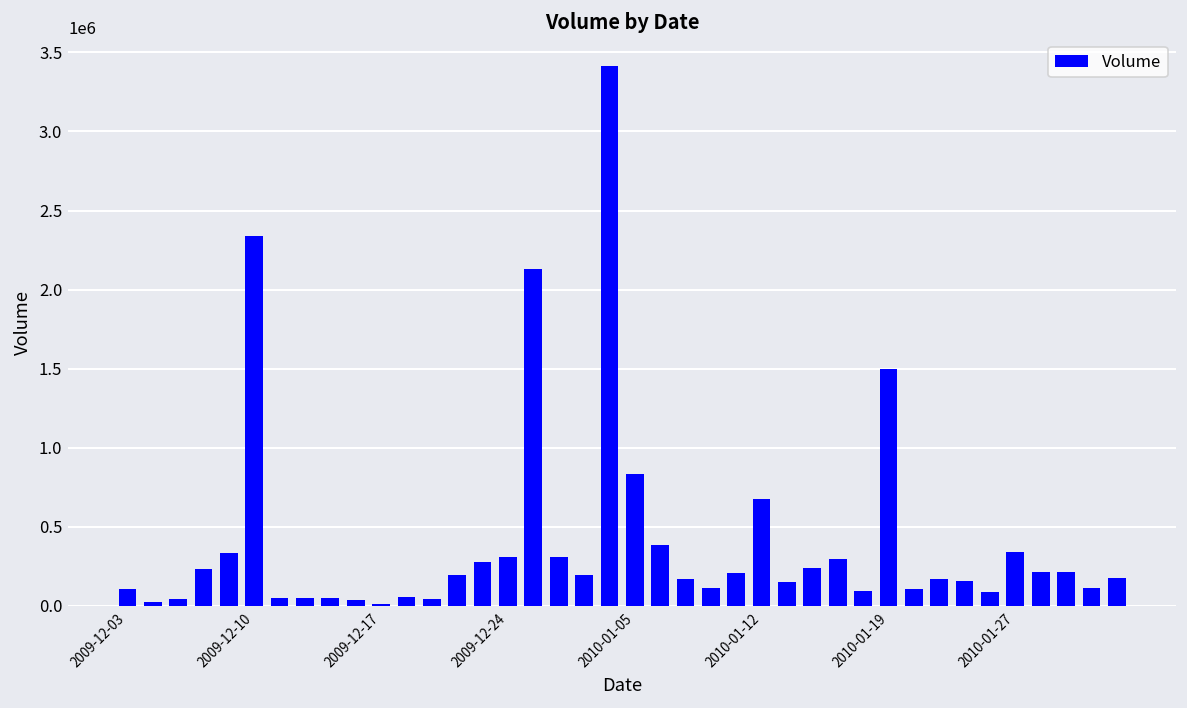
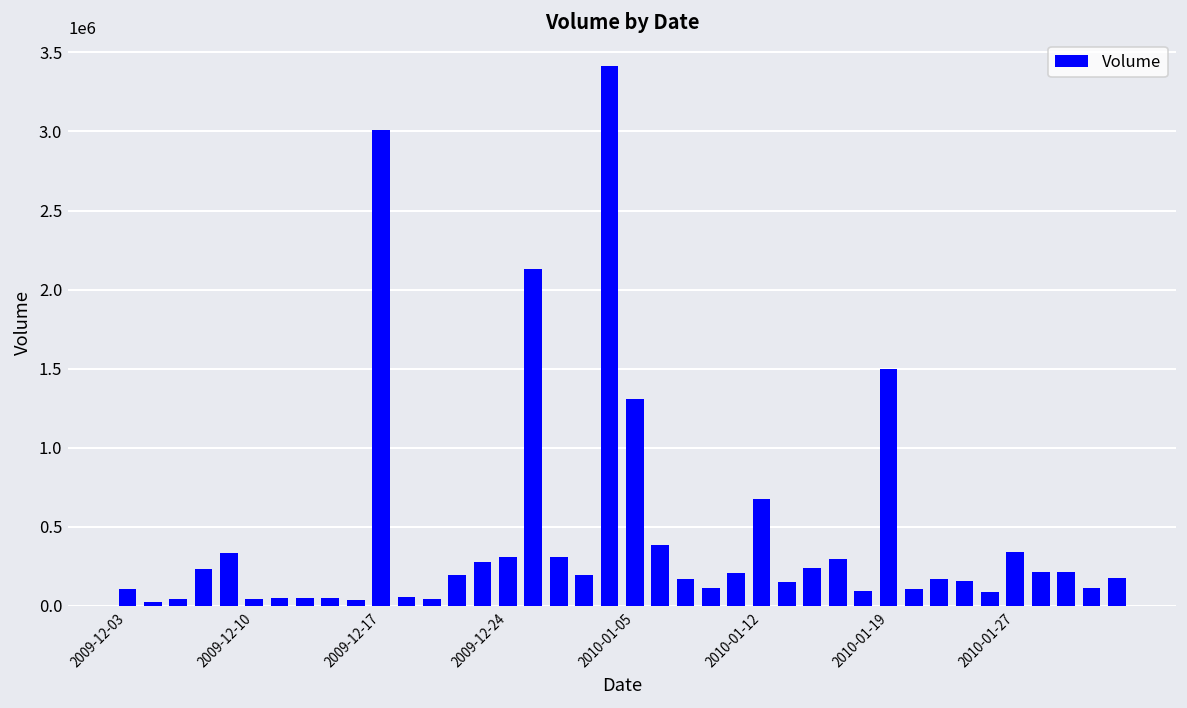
2009-12-10: 2340000 -> 40000
2009-12-17: 10000 -> 3010000
2010-01-05: 840000 -> 1310000
